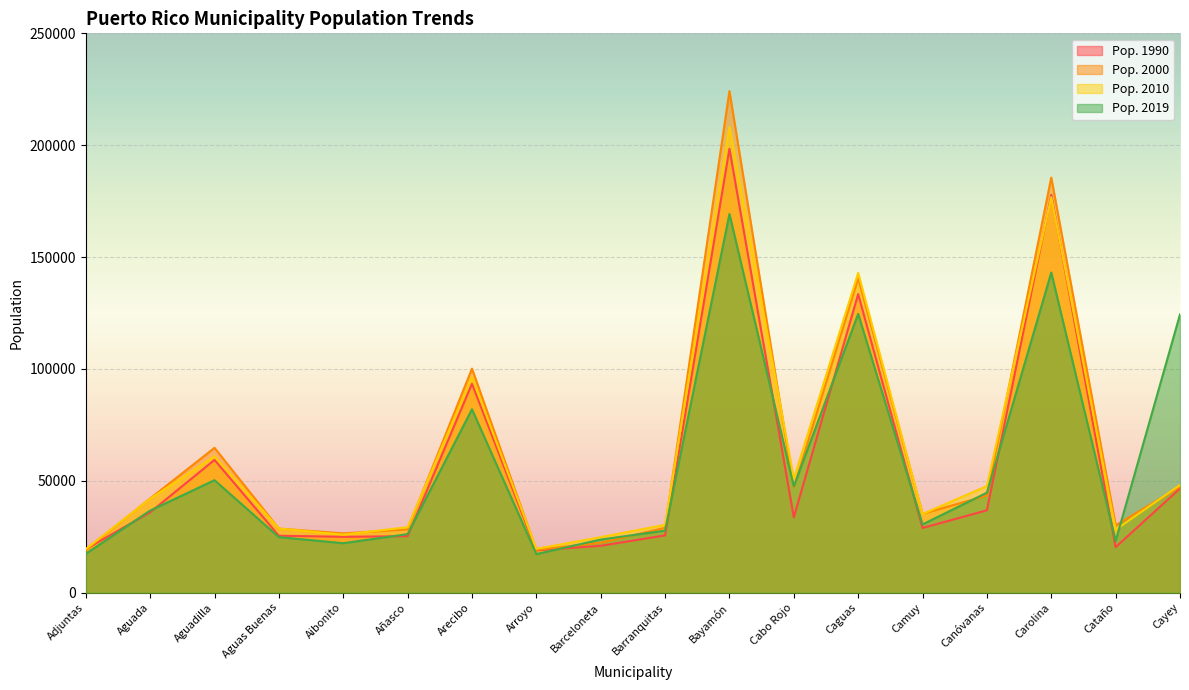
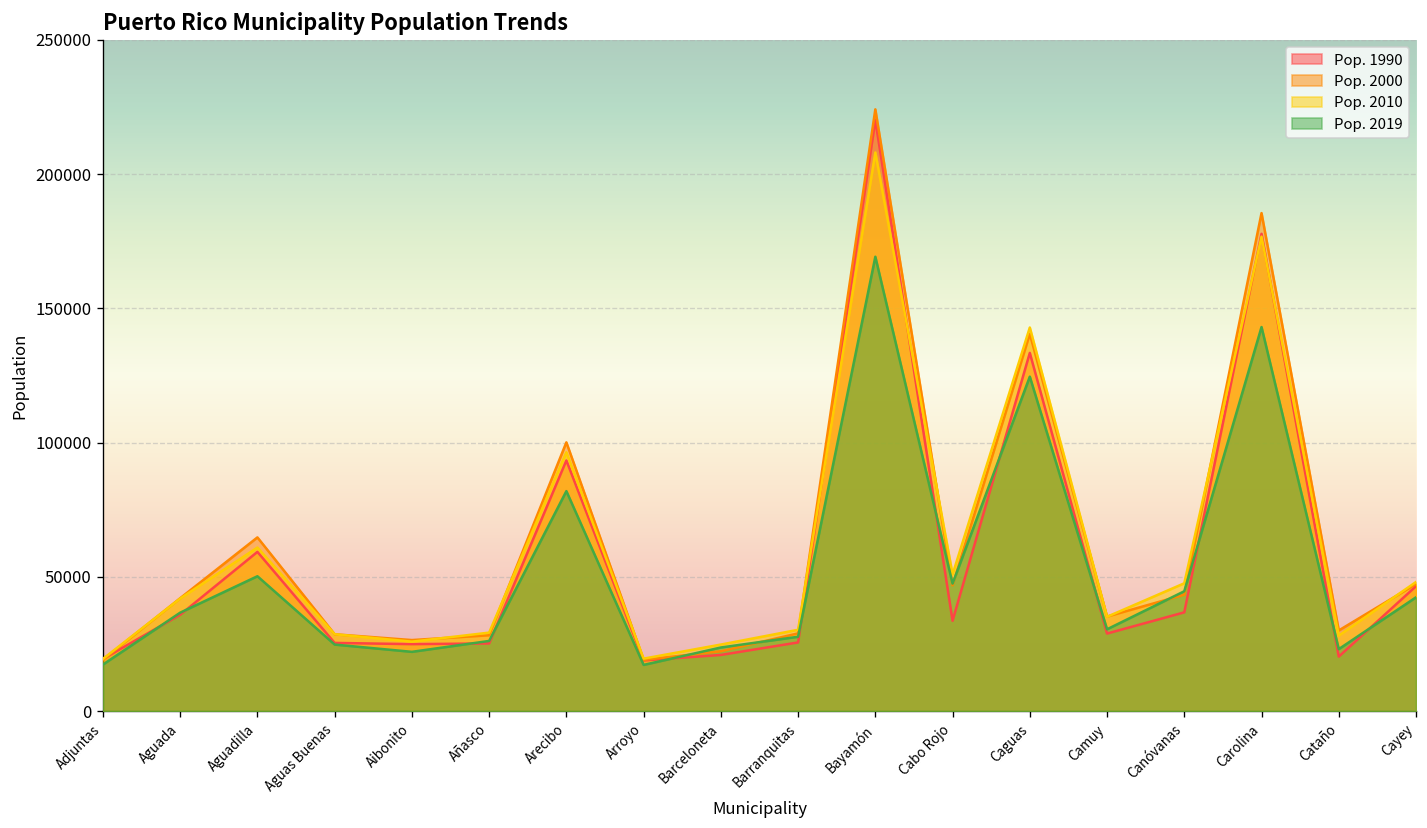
Pop. 1990, Bayamón: 198000 -> 220000
Pop. 2019, Cayey: 124000 -> 42000
